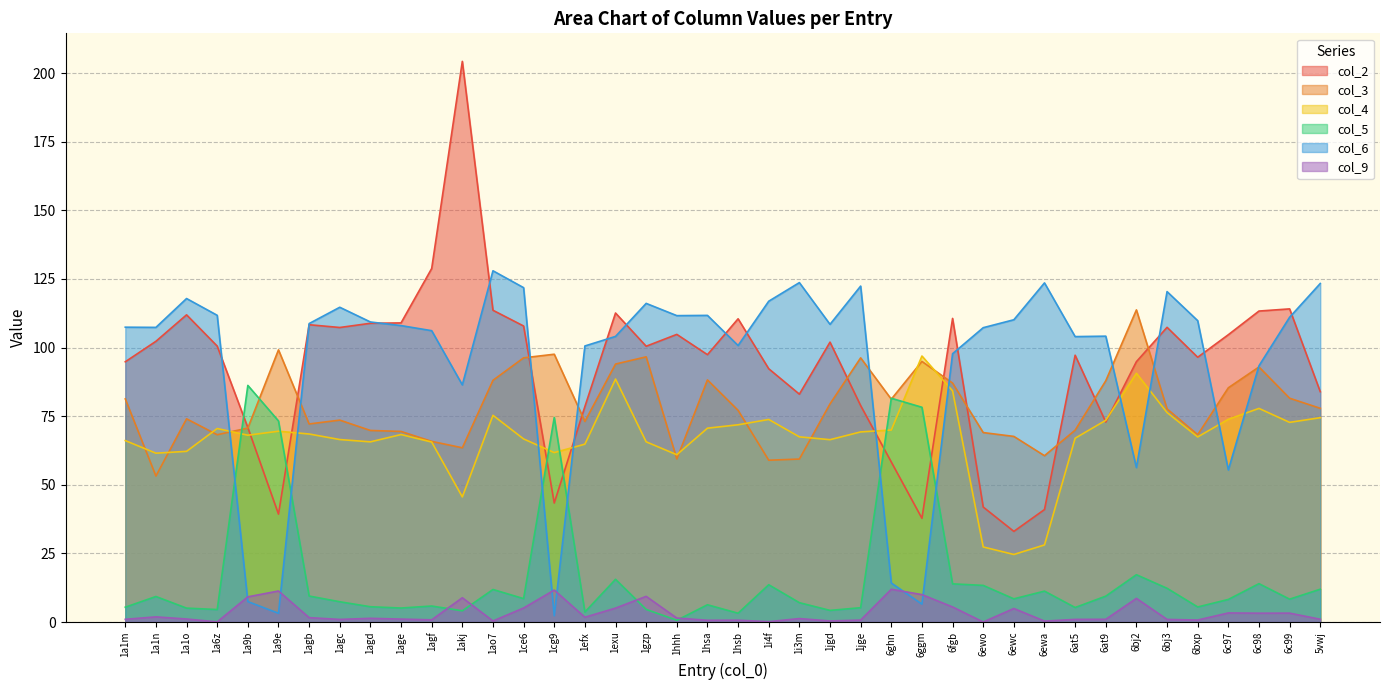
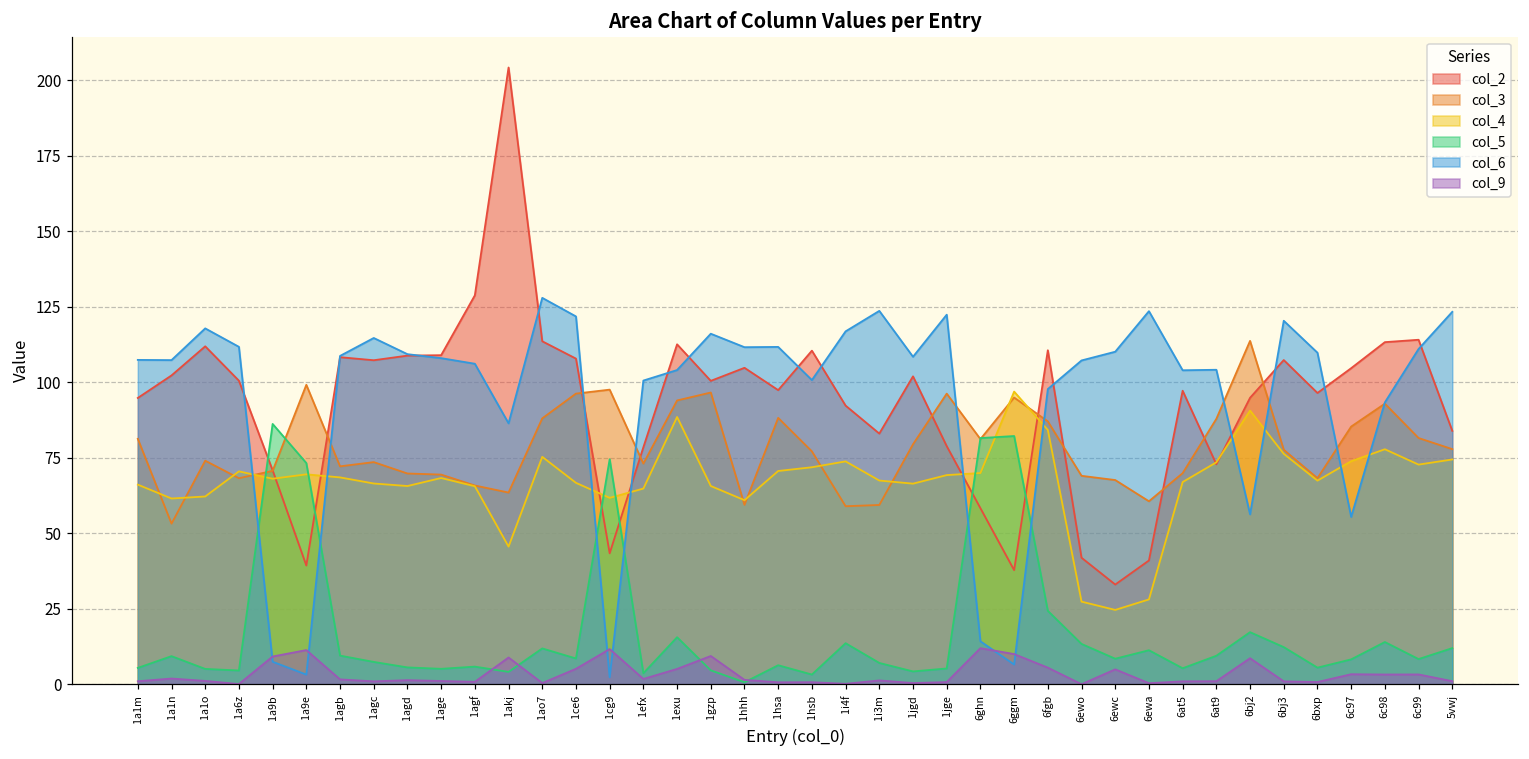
col_5, 6ggm: 78 -> 82
col_5, 6fgb: 14 -> 24
